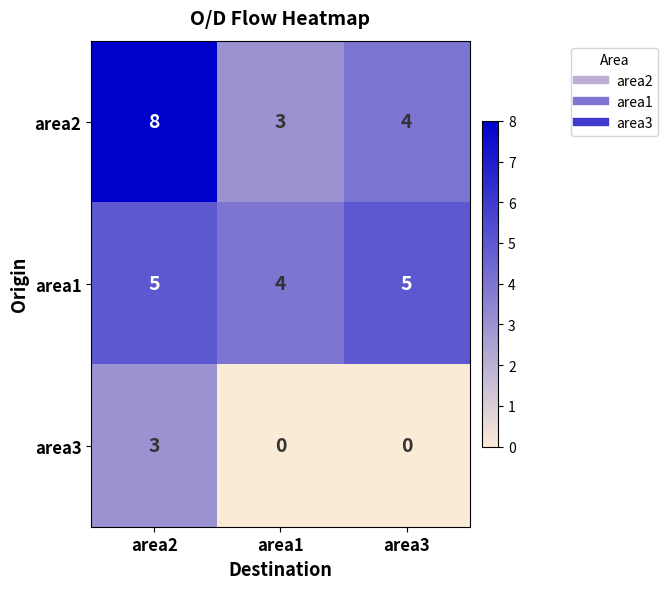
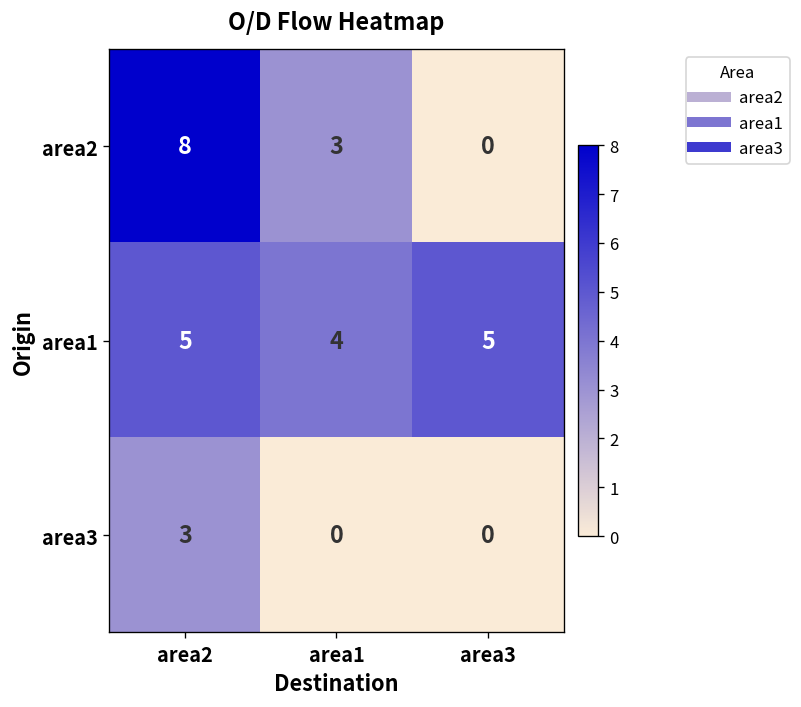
area2, area3: 4 -> 0
